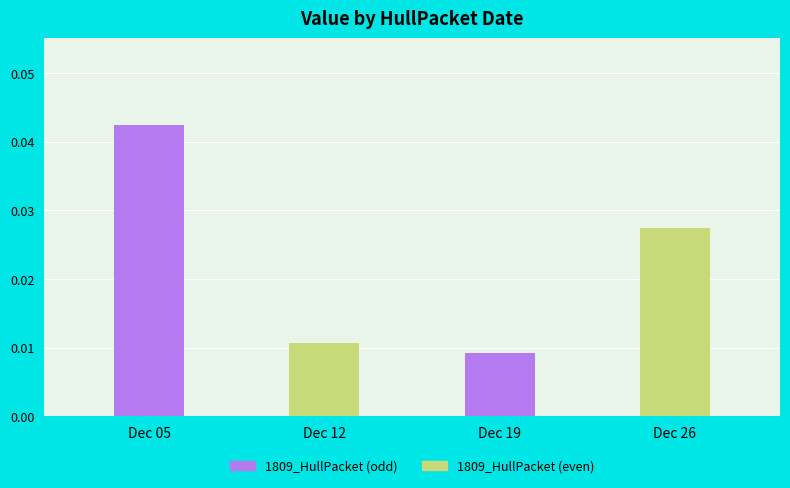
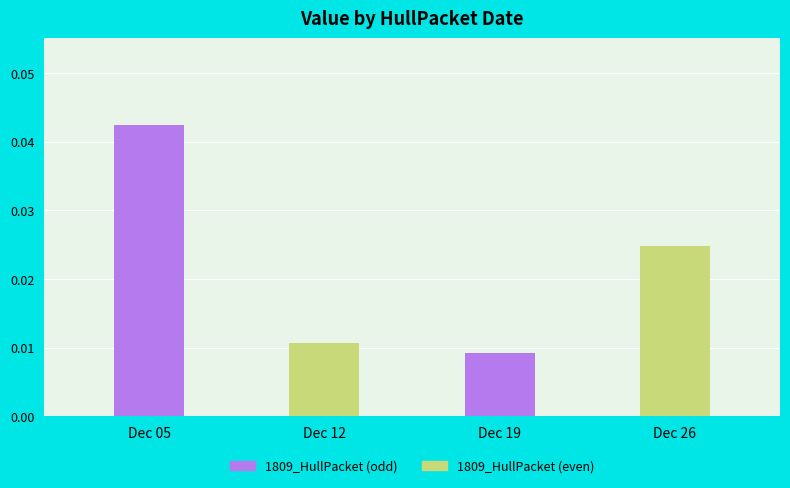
Dec 26: 0.027 -> 0.025
